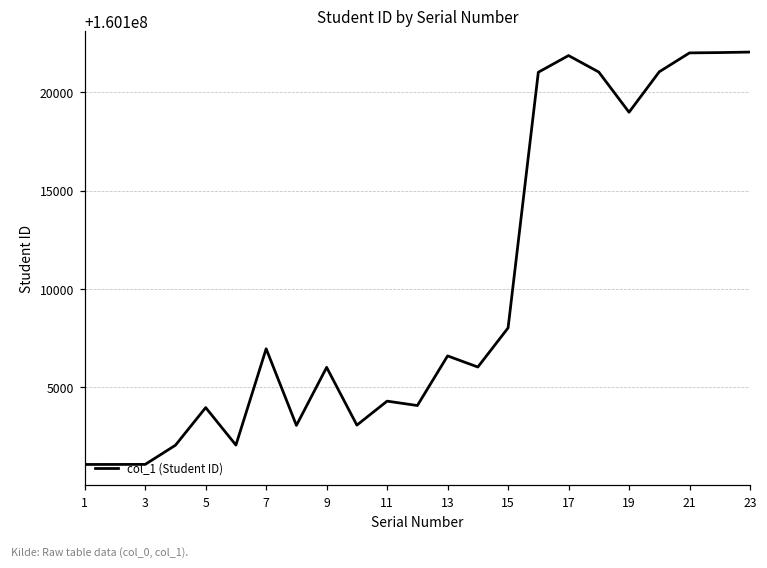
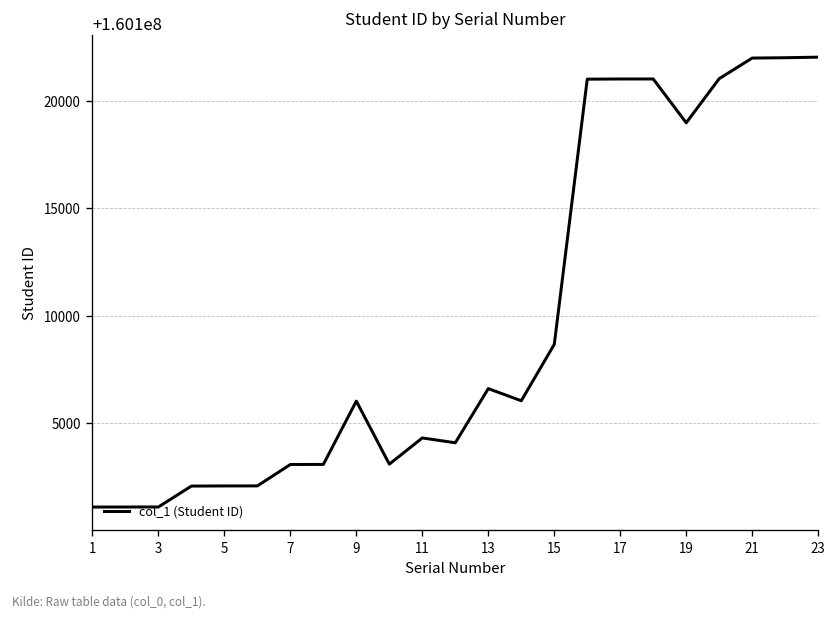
5: 160104000 -> 160102100
7: 160107000 -> 160103100
15: 160108000 -> 160108700
17: 160121900 -> 160121000
